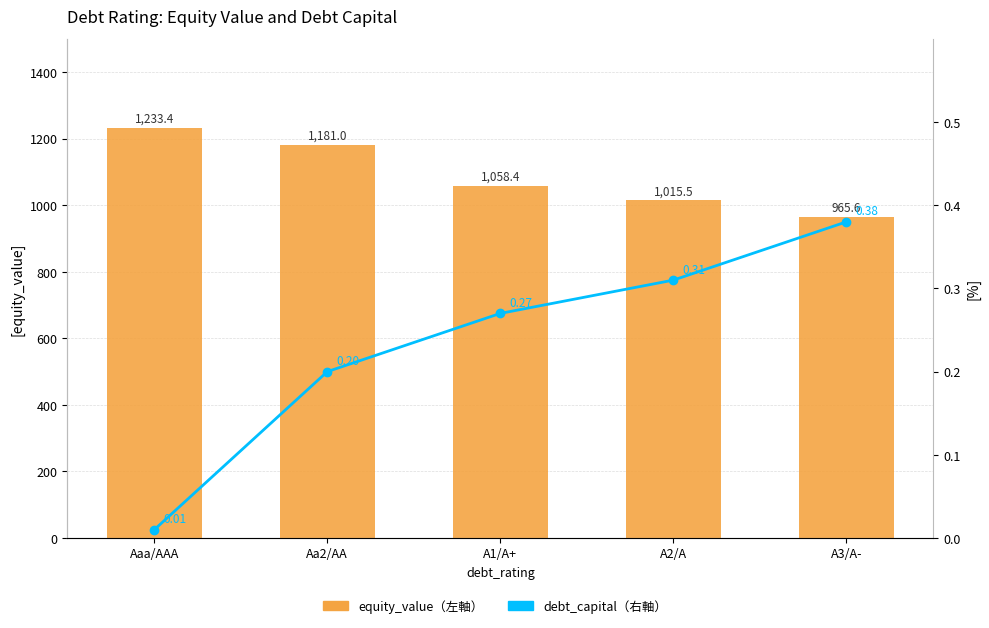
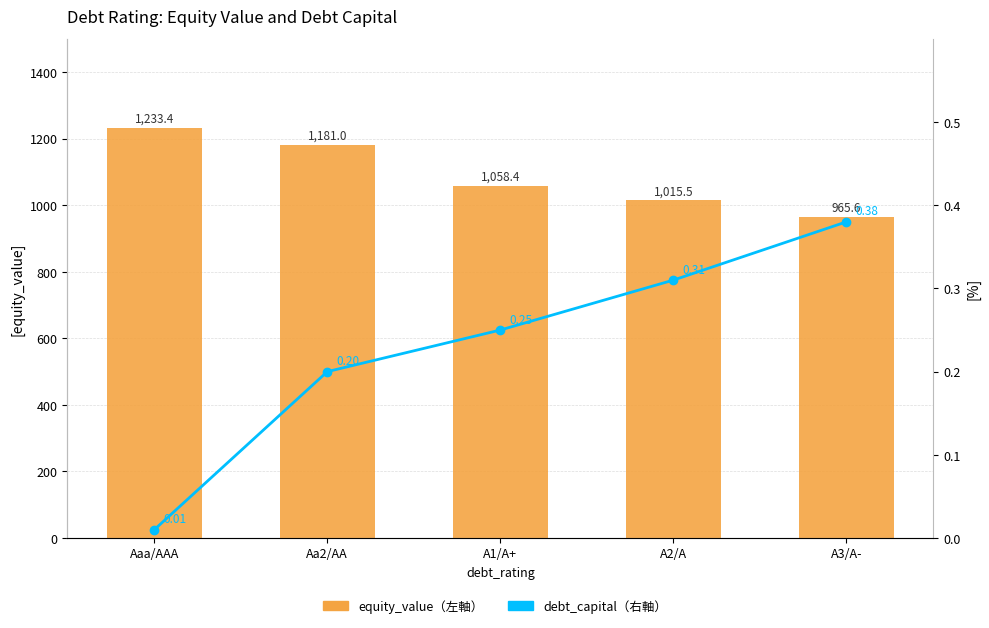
debt_capital（右軸）, A1/A+: 0.27 -> 0.25
